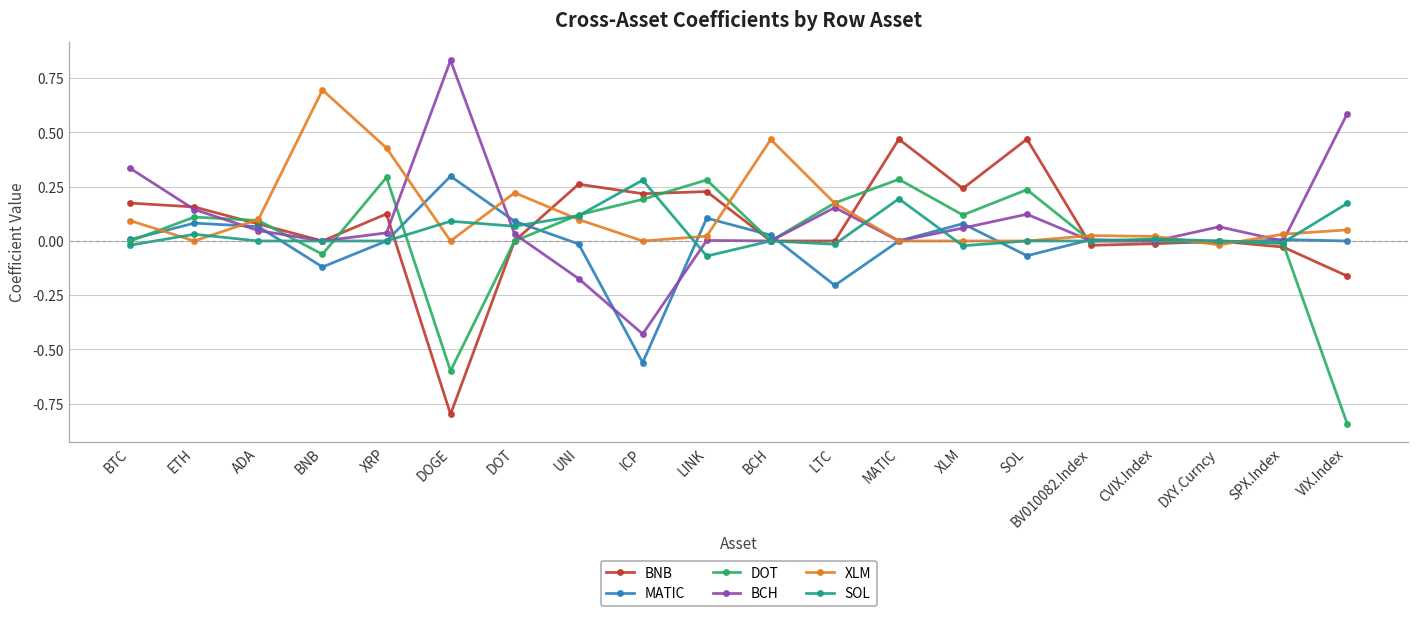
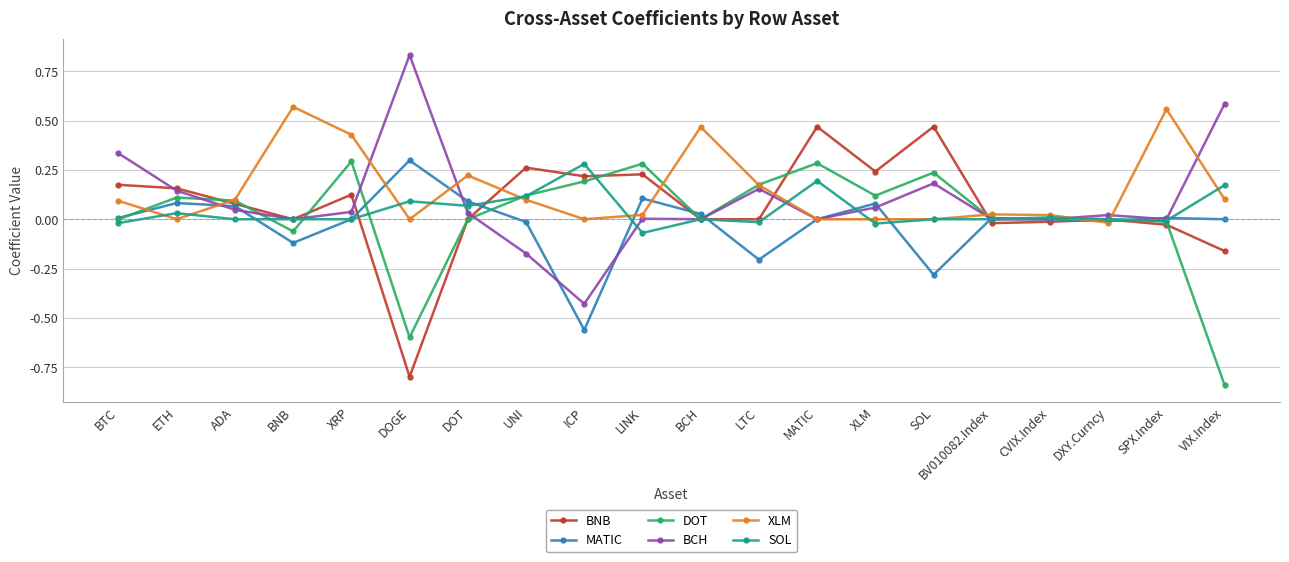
XLM, BNB: 0.70 -> 0.57
MATIC, SOL: -0.07 -> -0.28
BCH, SOL: 0.12 -> 0.18
BCH, DXY.Curncy: 0.07 -> 0.02
XLM, SPX.Index: 0.03 -> 0.56
XLM, VIX.Index: 0.05 -> 0.10
